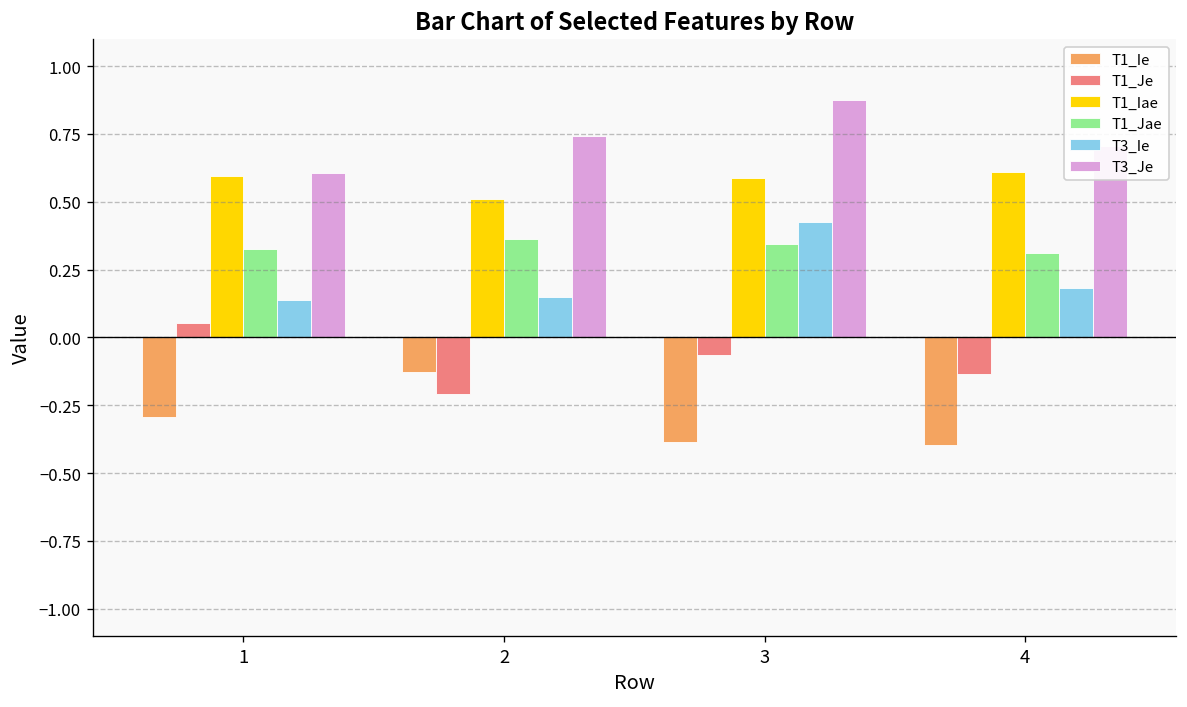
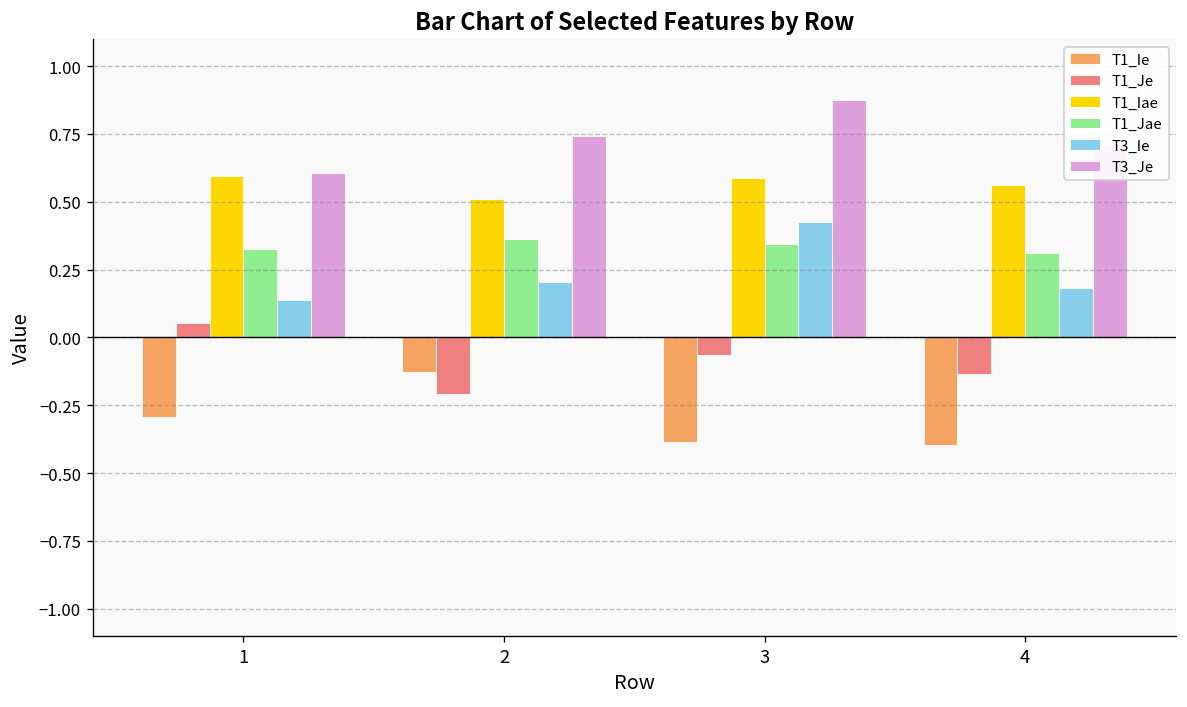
T3_Ie, 2: 0.15 -> 0.20
T1_Iae, 4: 0.61 -> 0.56
